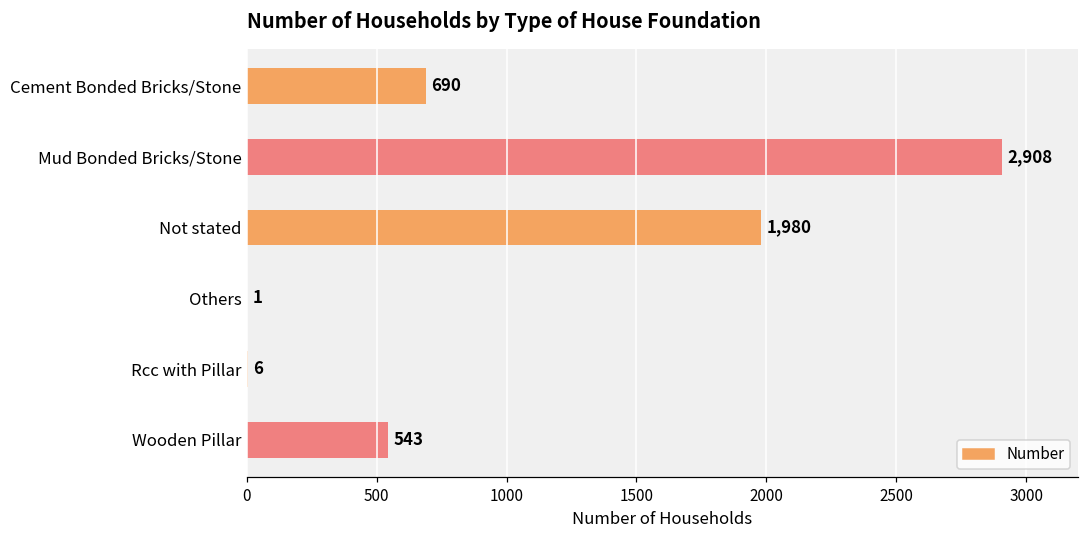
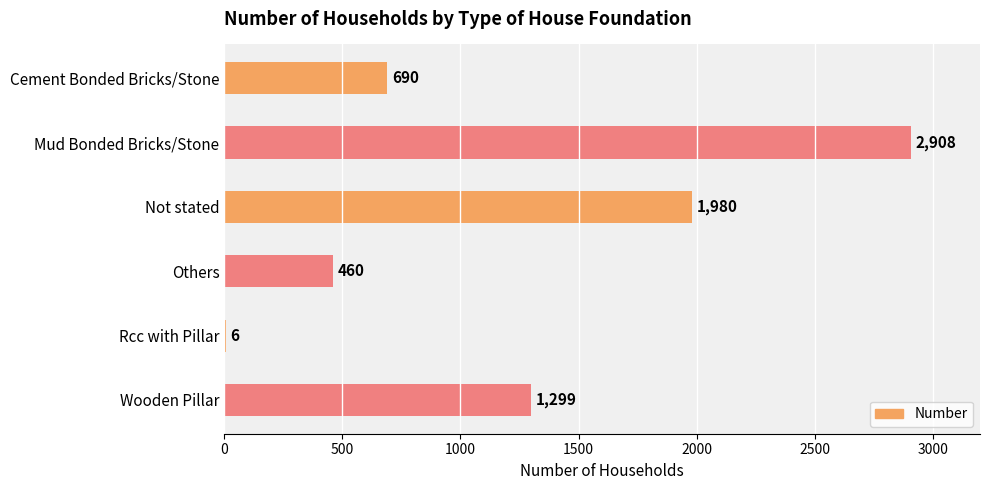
Others: 1 -> 460
Wooden Pillar: 543 -> 1,299
